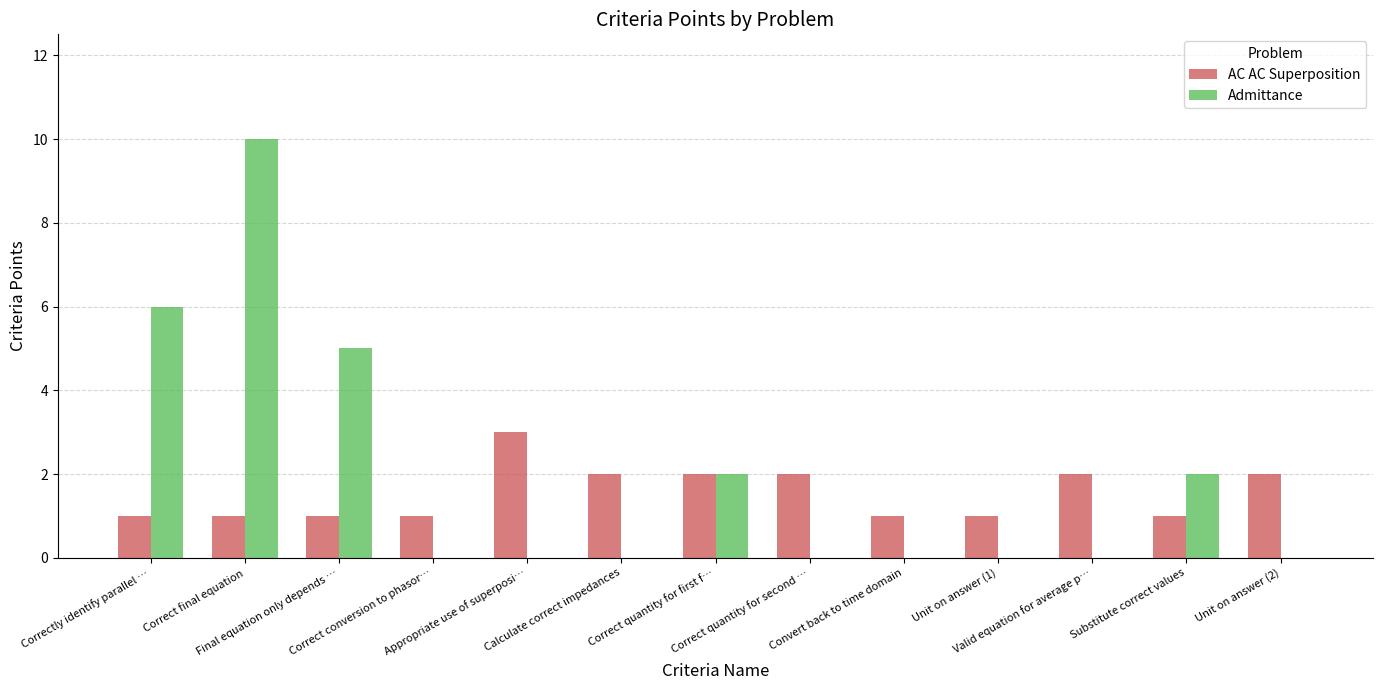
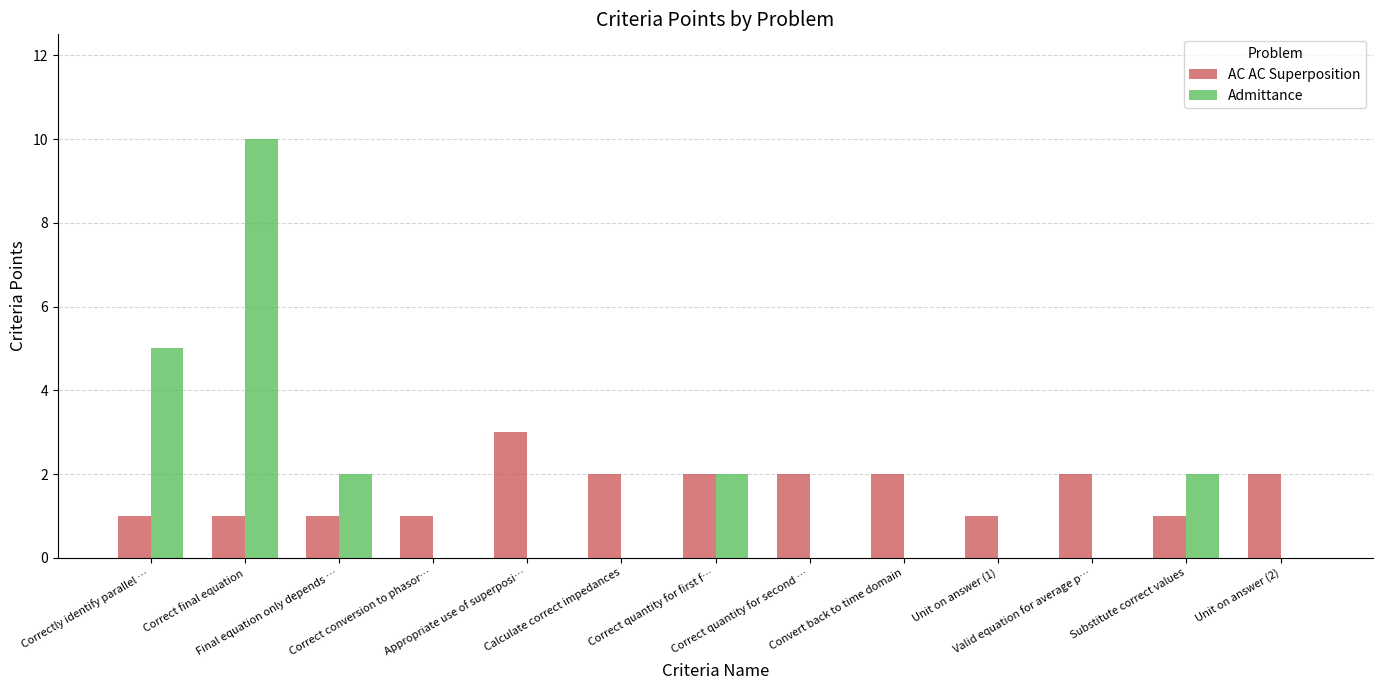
Admittance, Correctly identify parallel …: 6 -> 5
Admittance, Final equation only depends …: 5 -> 2
AC AC Superposition, Convert back to time domain: 1 -> 2
